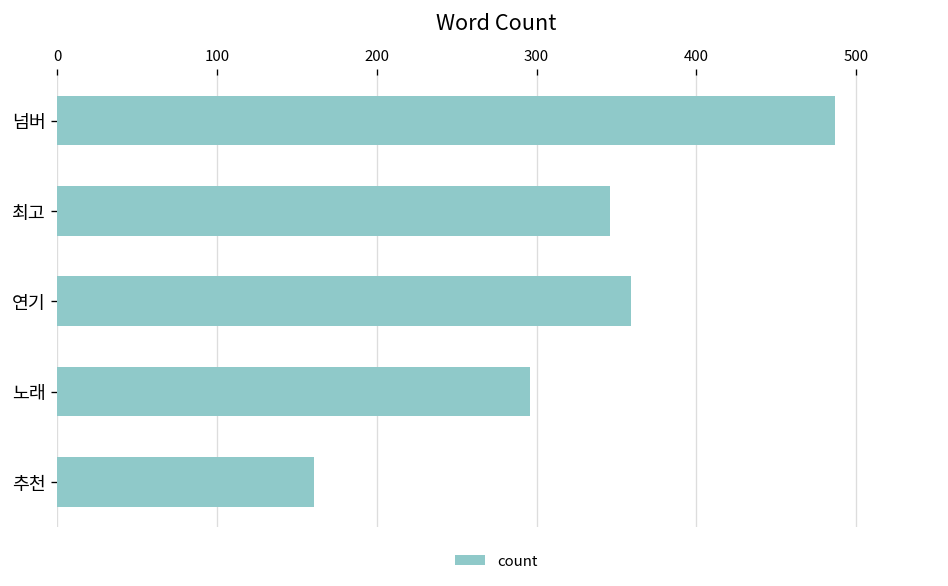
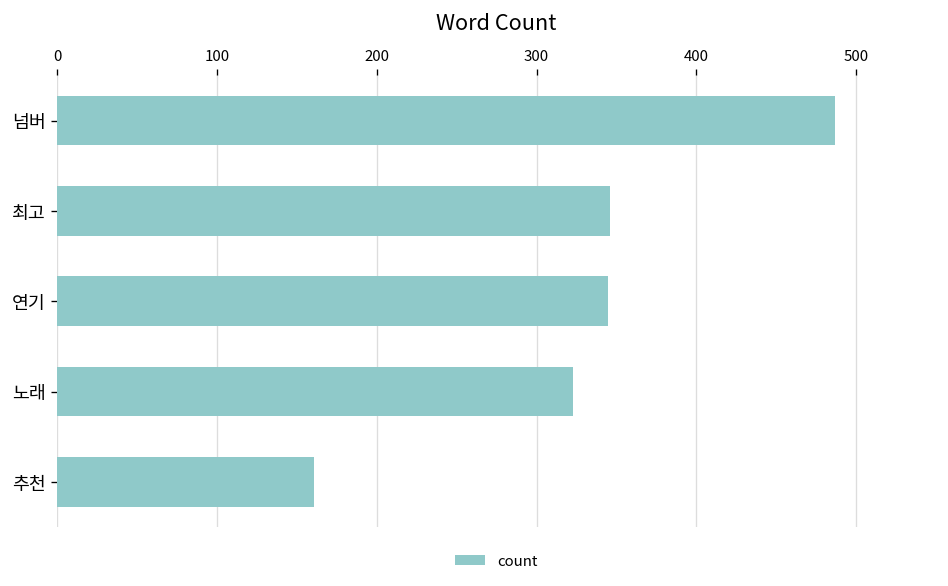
연기: 359 -> 345
노래: 296 -> 323
